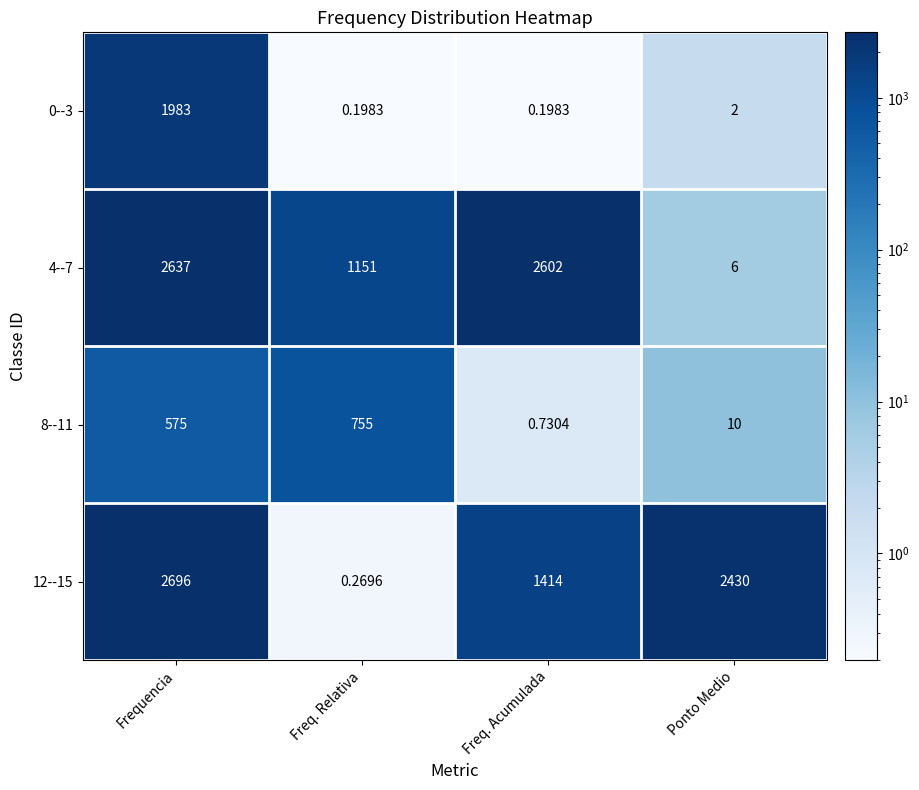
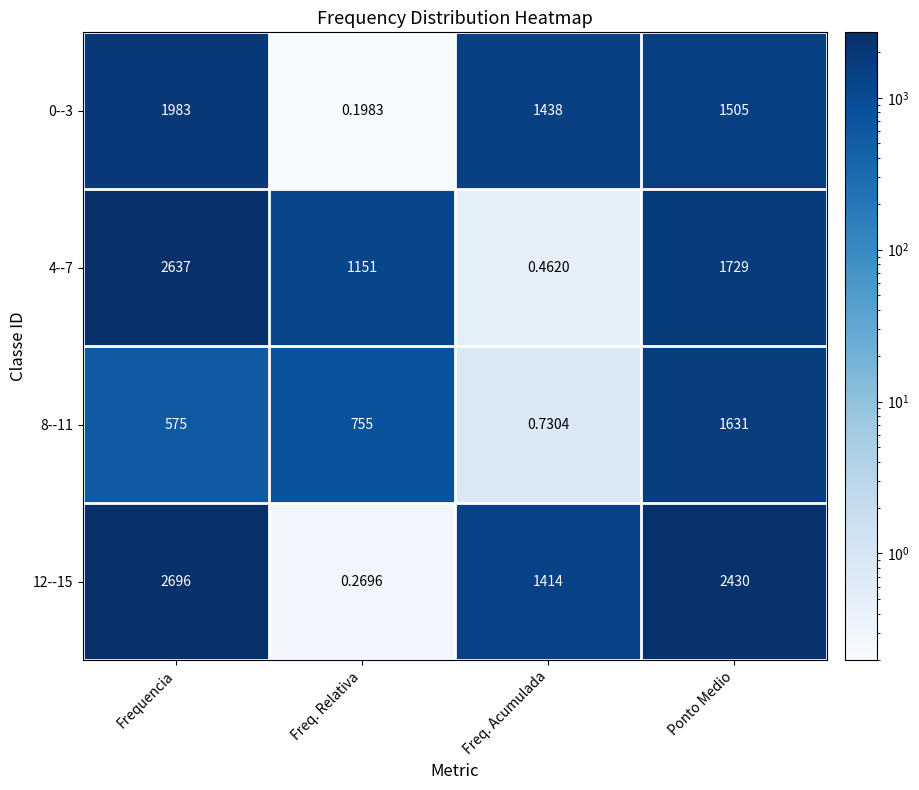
0--3, Freq. Acumulada: 0.1983 -> 1438
0--3, Ponto Medio: 2 -> 1505
4--7, Freq. Acumulada: 2602 -> 0.4620
4--7, Ponto Medio: 6 -> 1729
8--11, Ponto Medio: 10 -> 1631
